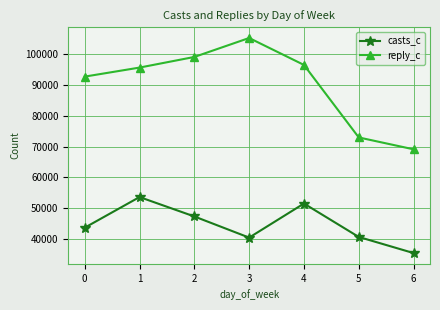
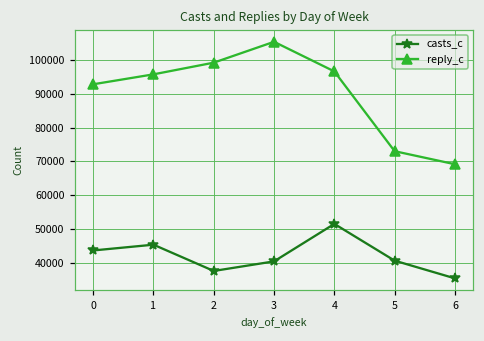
casts_c, 1: 54000 -> 45000
casts_c, 2: 47000 -> 38000
